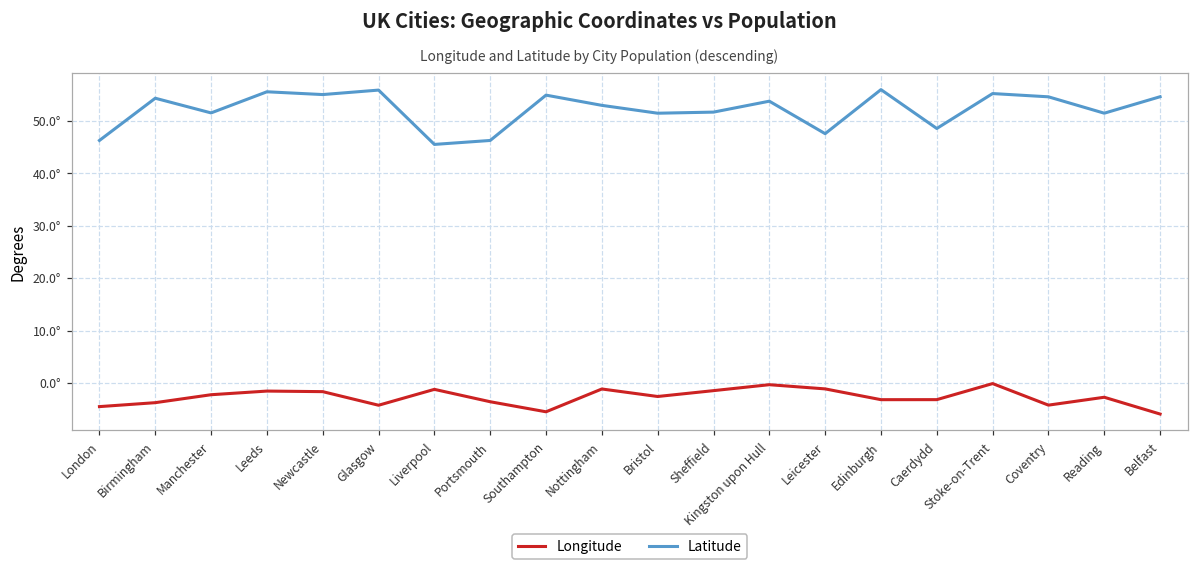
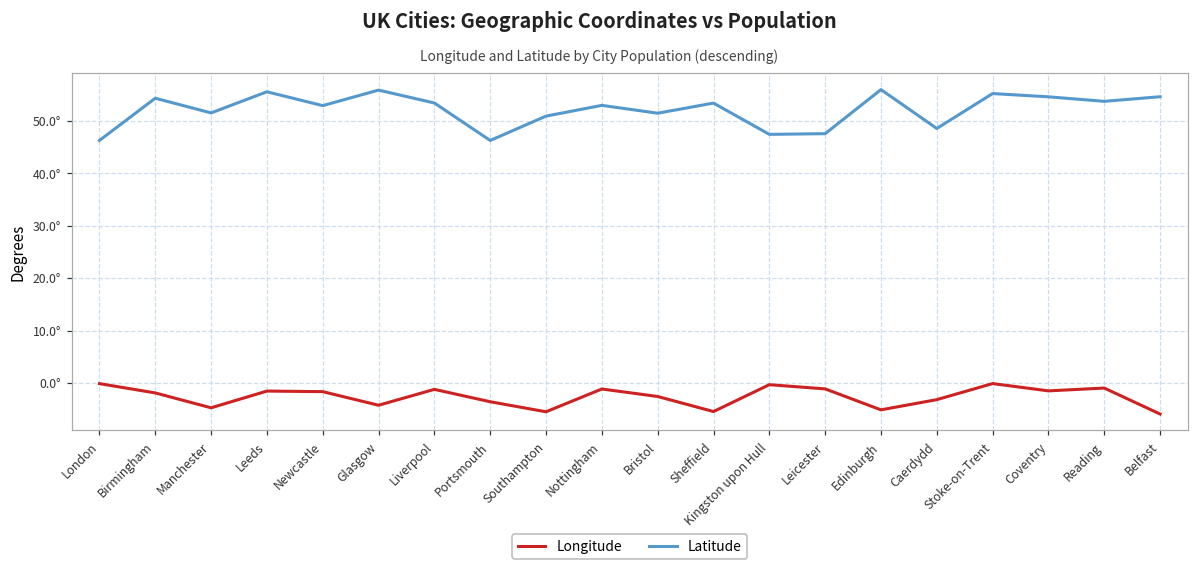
Longitude, London: -5° -> 0°
Longitude, Birmingham: -4° -> -2°
Longitude, Manchester: -2° -> -5°
Latitude, Newcastle: 55° -> 53°
Latitude, Liverpool: 46° -> 53°
Latitude, Southampton: 55° -> 51°
Longitude, Sheffield: -1° -> -5°
Latitude, Sheffield: 52° -> 53°
Latitude, Kingston upon Hull: 54° -> 47°
Longitude, Edinburgh: -3° -> -5°
Longitude, Coventry: -4° -> -2°
Longitude, Reading: -3° -> -1°
Latitude, Reading: 51° -> 54°
